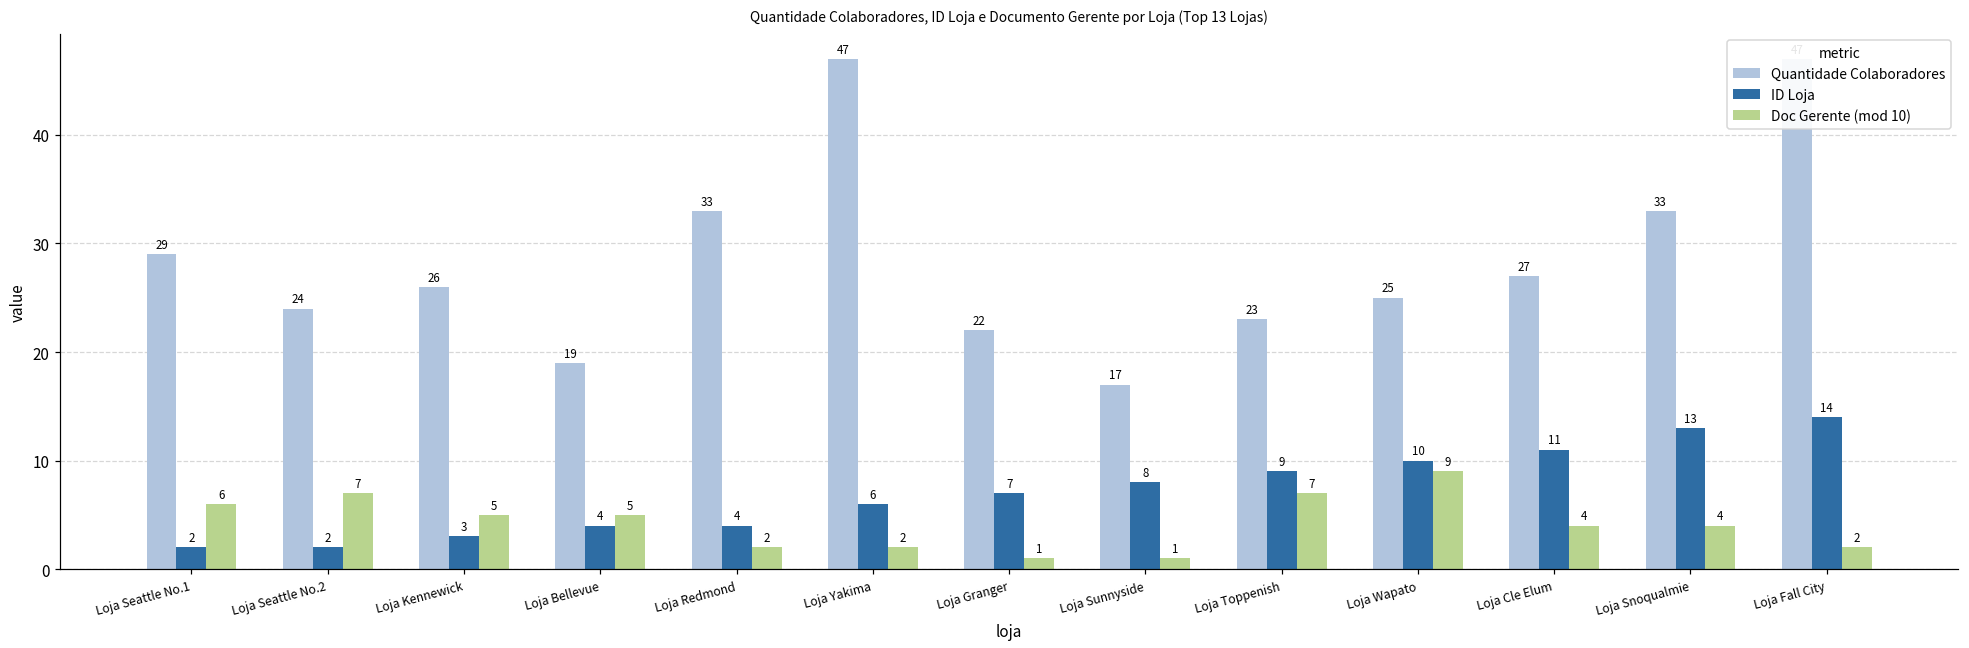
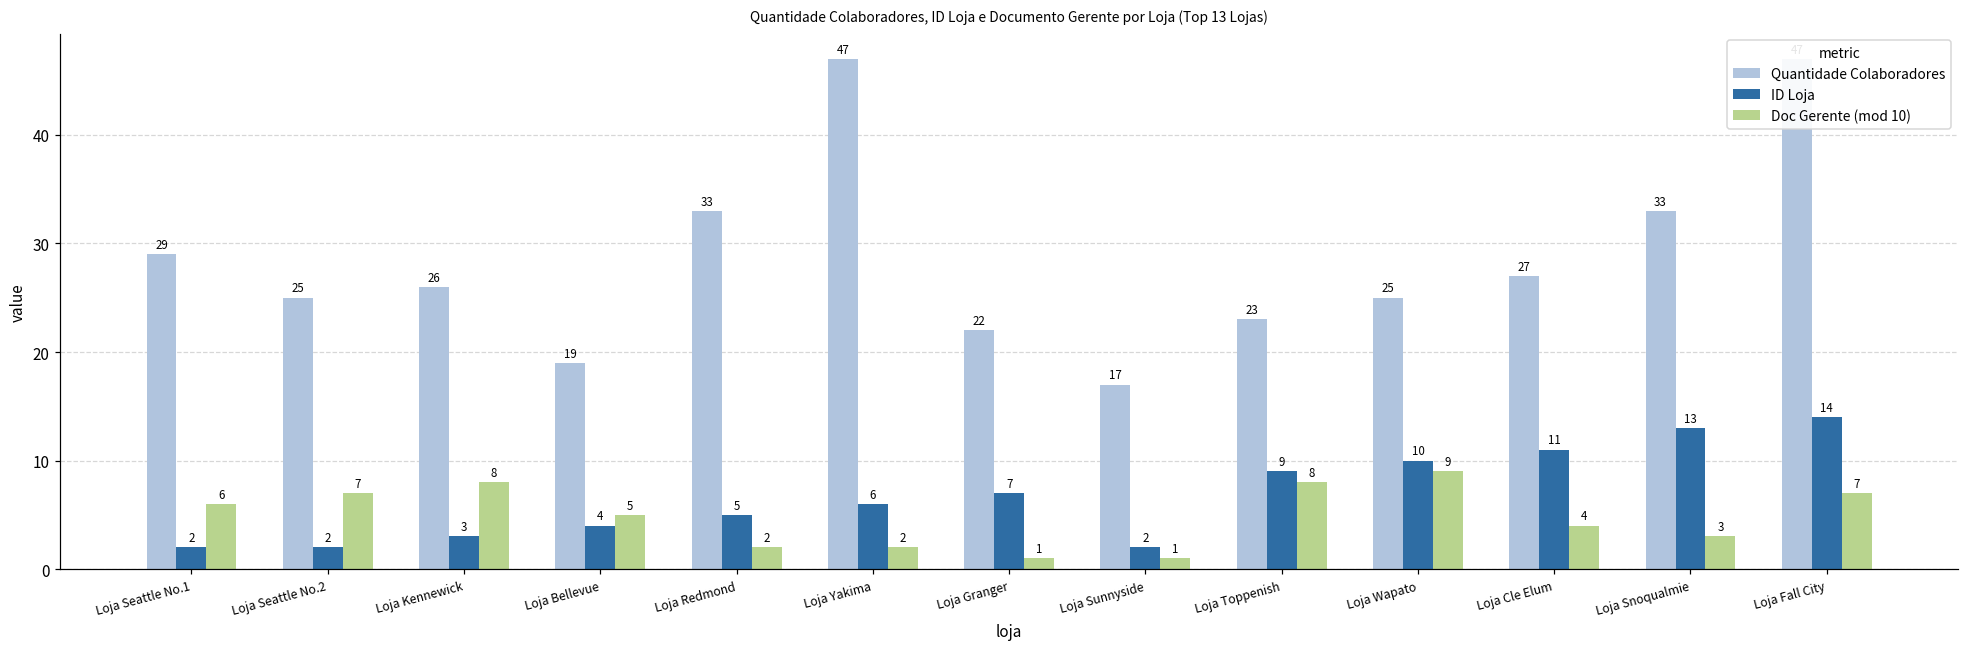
Quantidade Colaboradores, Loja Seattle No.2: 24 -> 25
Doc Gerente (mod 10), Loja Kennewick: 5 -> 8
ID Loja, Loja Redmond: 4 -> 5
ID Loja, Loja Sunnyside: 8 -> 2
Doc Gerente (mod 10), Loja Toppenish: 7 -> 8
Doc Gerente (mod 10), Loja Snoqualmie: 4 -> 3
Doc Gerente (mod 10), Loja Fall City: 2 -> 7
